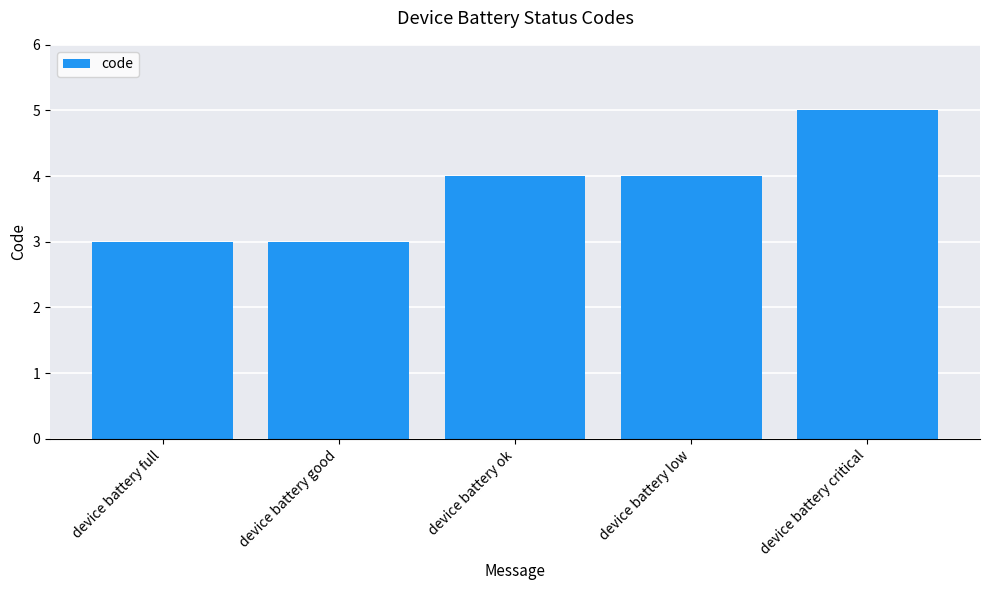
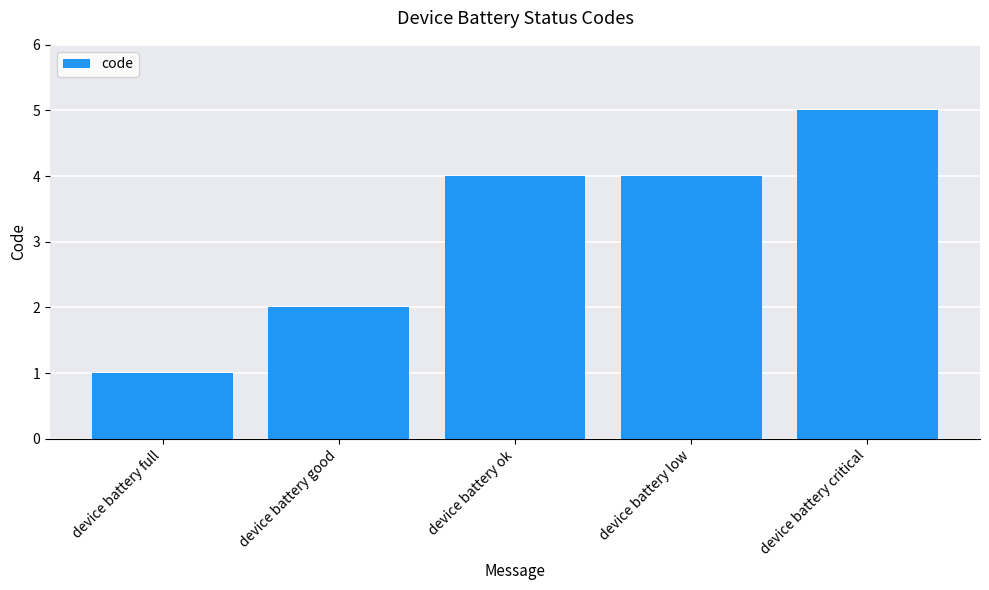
device battery full: 3 -> 1
device battery good: 3 -> 2
